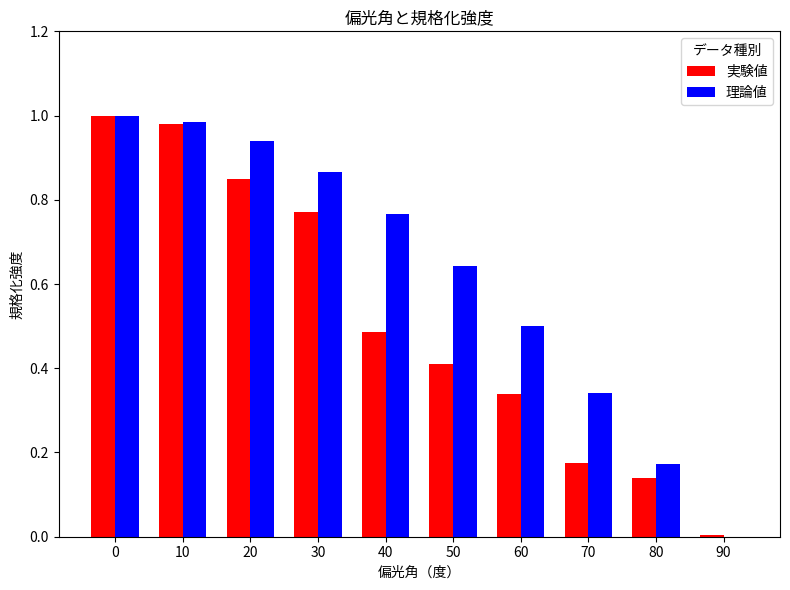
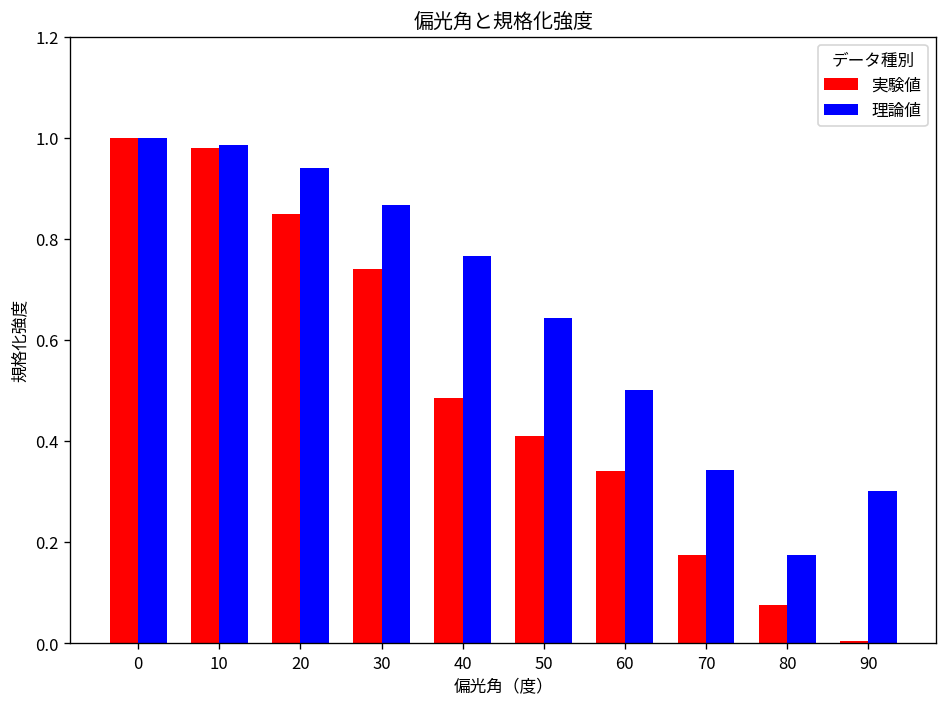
実験値, 30: 0.77 -> 0.74
実験値, 80: 0.14 -> 0.08
理論値, 90: 0.0 -> 0.3
